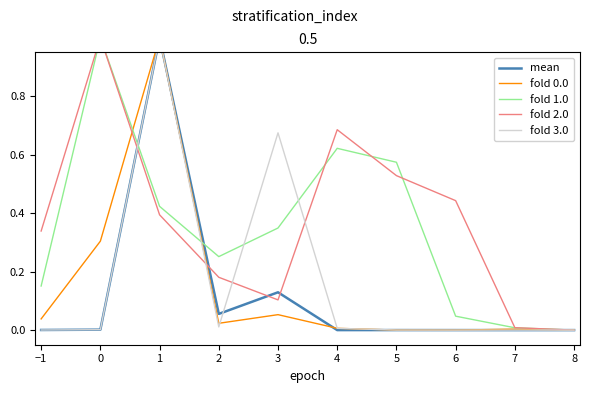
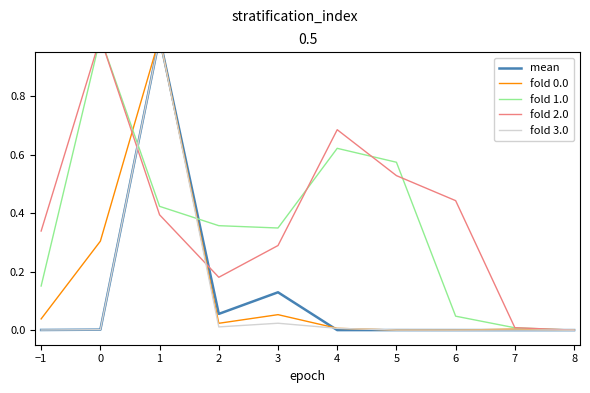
fold 1.0, 2: 0.25 -> 0.36
fold 2.0, 3: 0.10 -> 0.29
fold 3.0, 3: 0.67 -> 0.02
